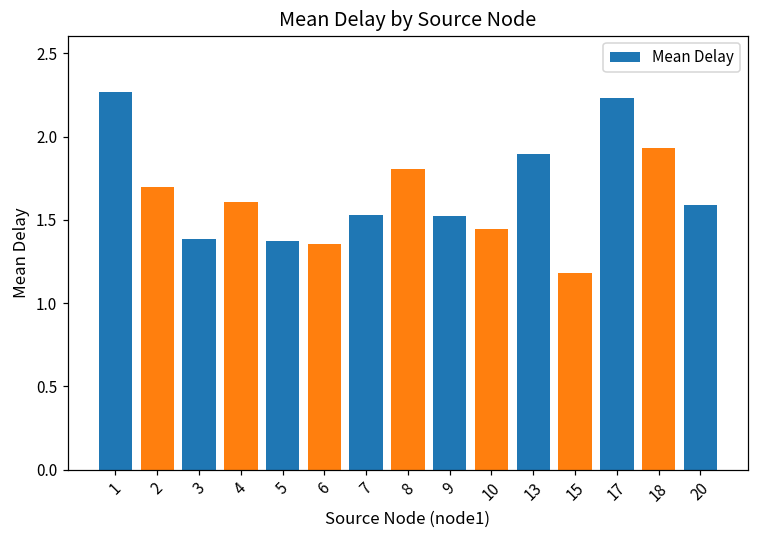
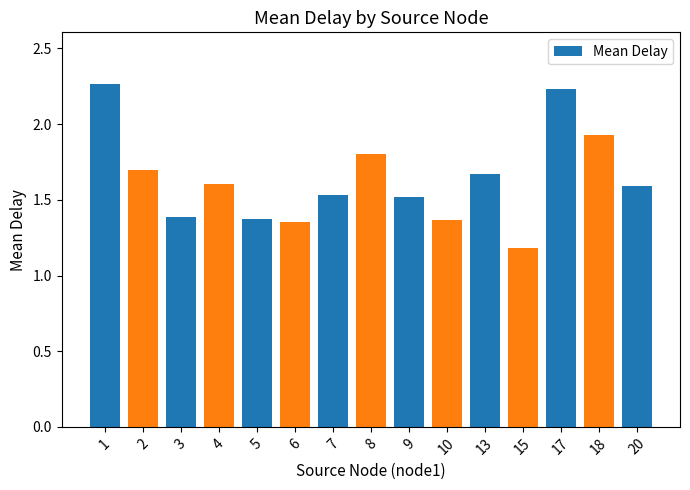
10: 1.45 -> 1.37
13: 1.90 -> 1.67
